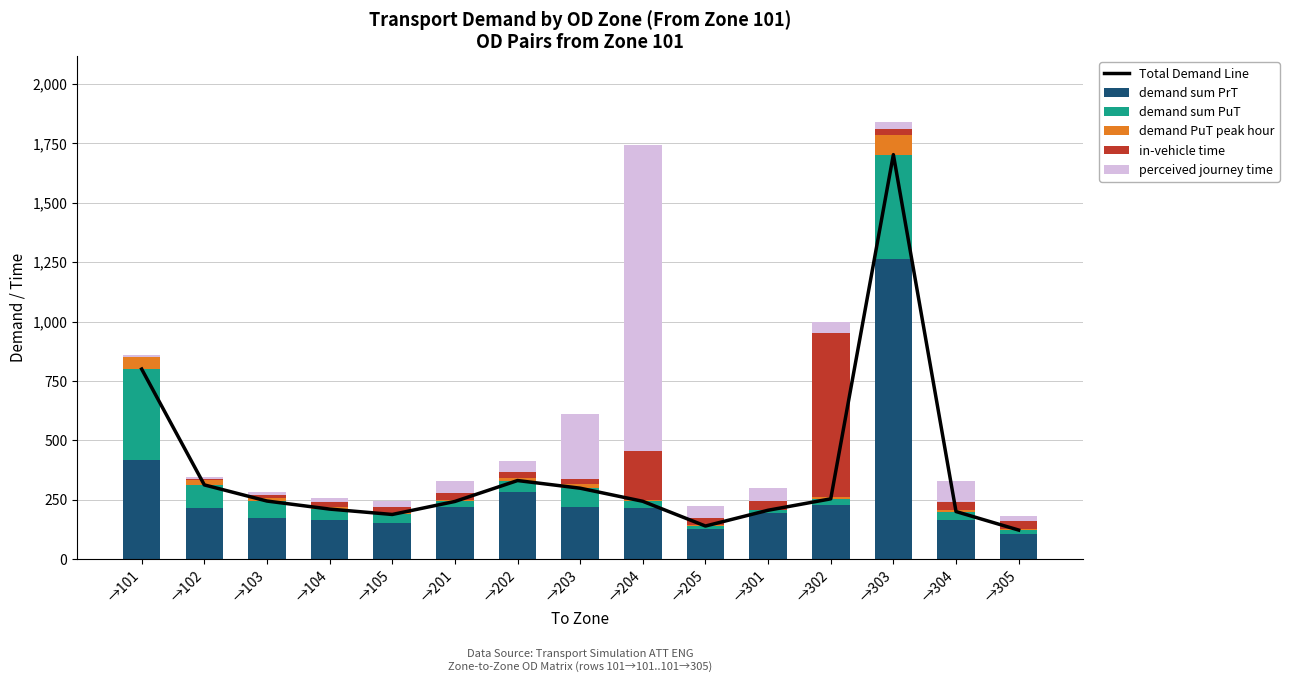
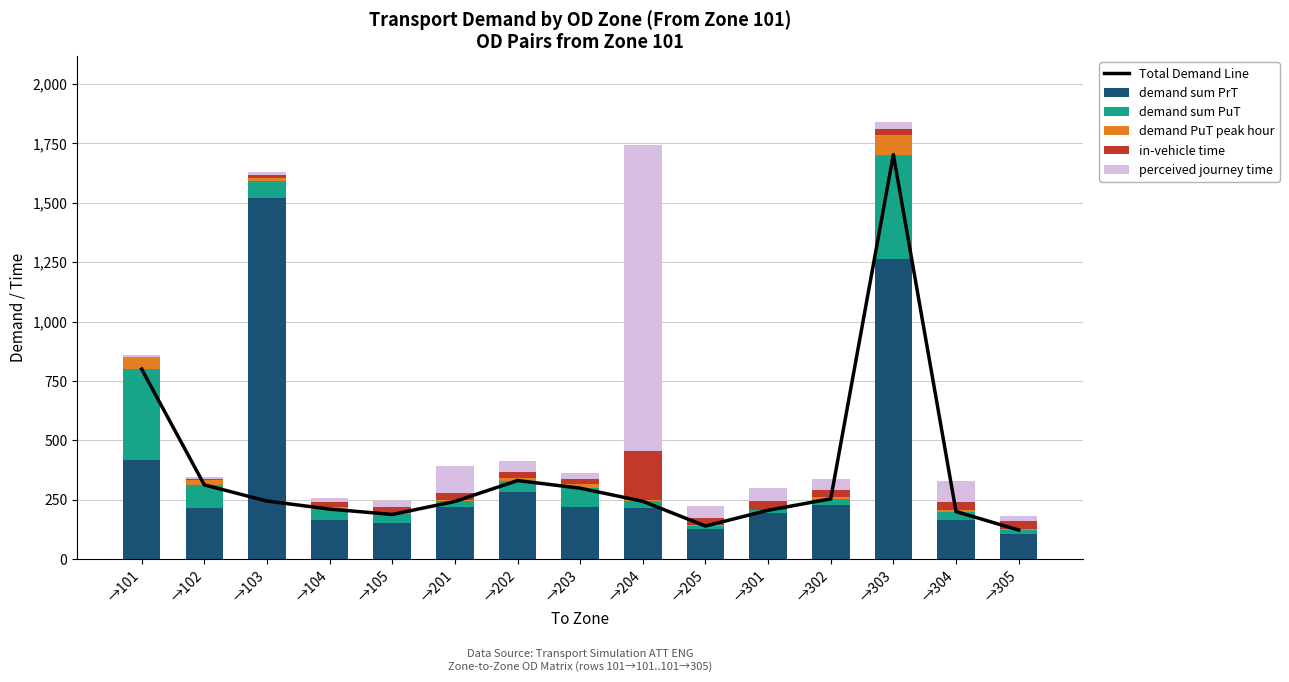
demand sum PrT, →103: 180 -> 1,520
perceived journey time, →201: 50 -> 110
perceived journey time, →203: 280 -> 30
in-vehicle time, →302: 690 -> 30
